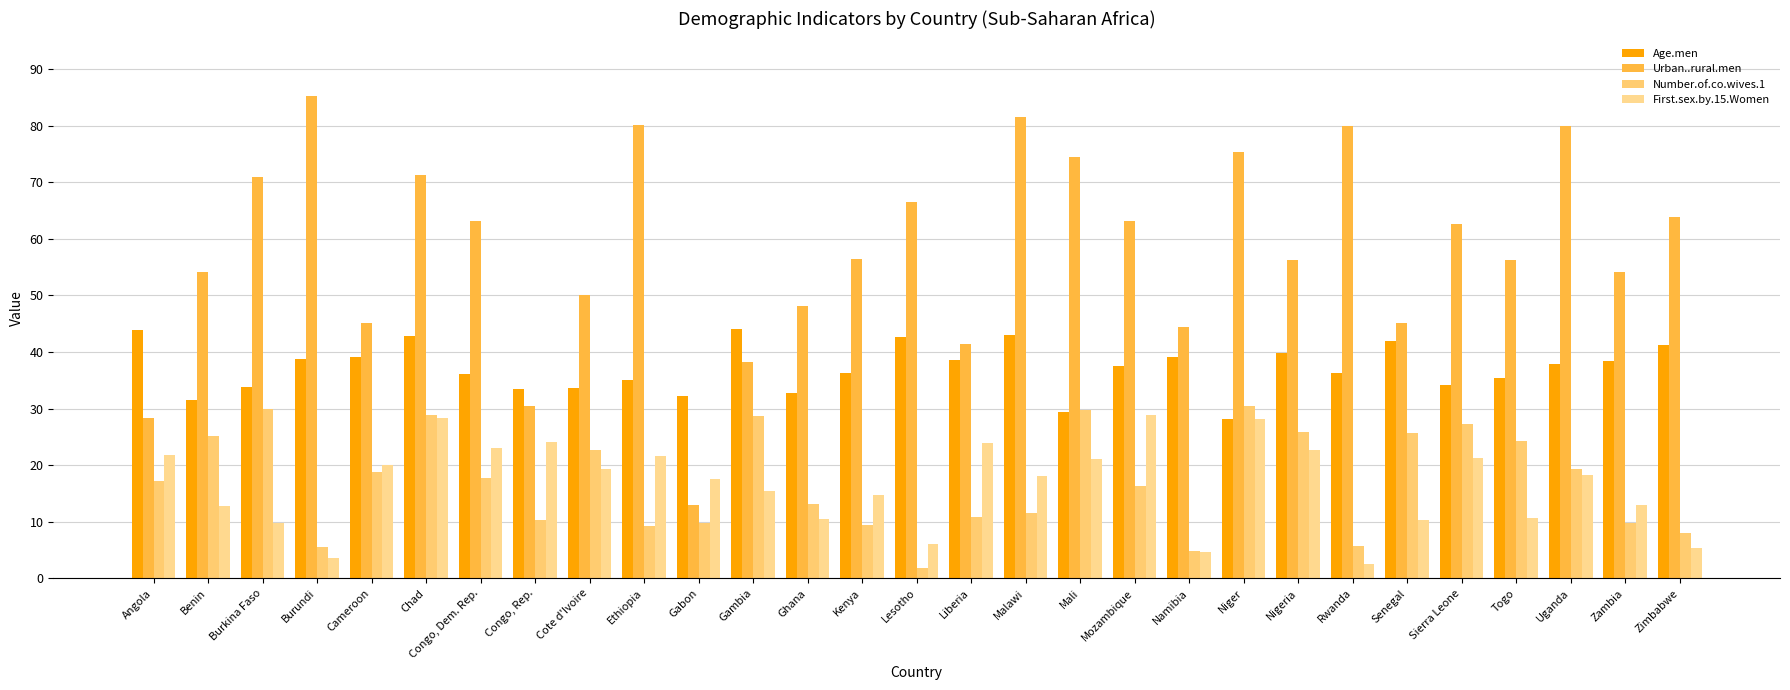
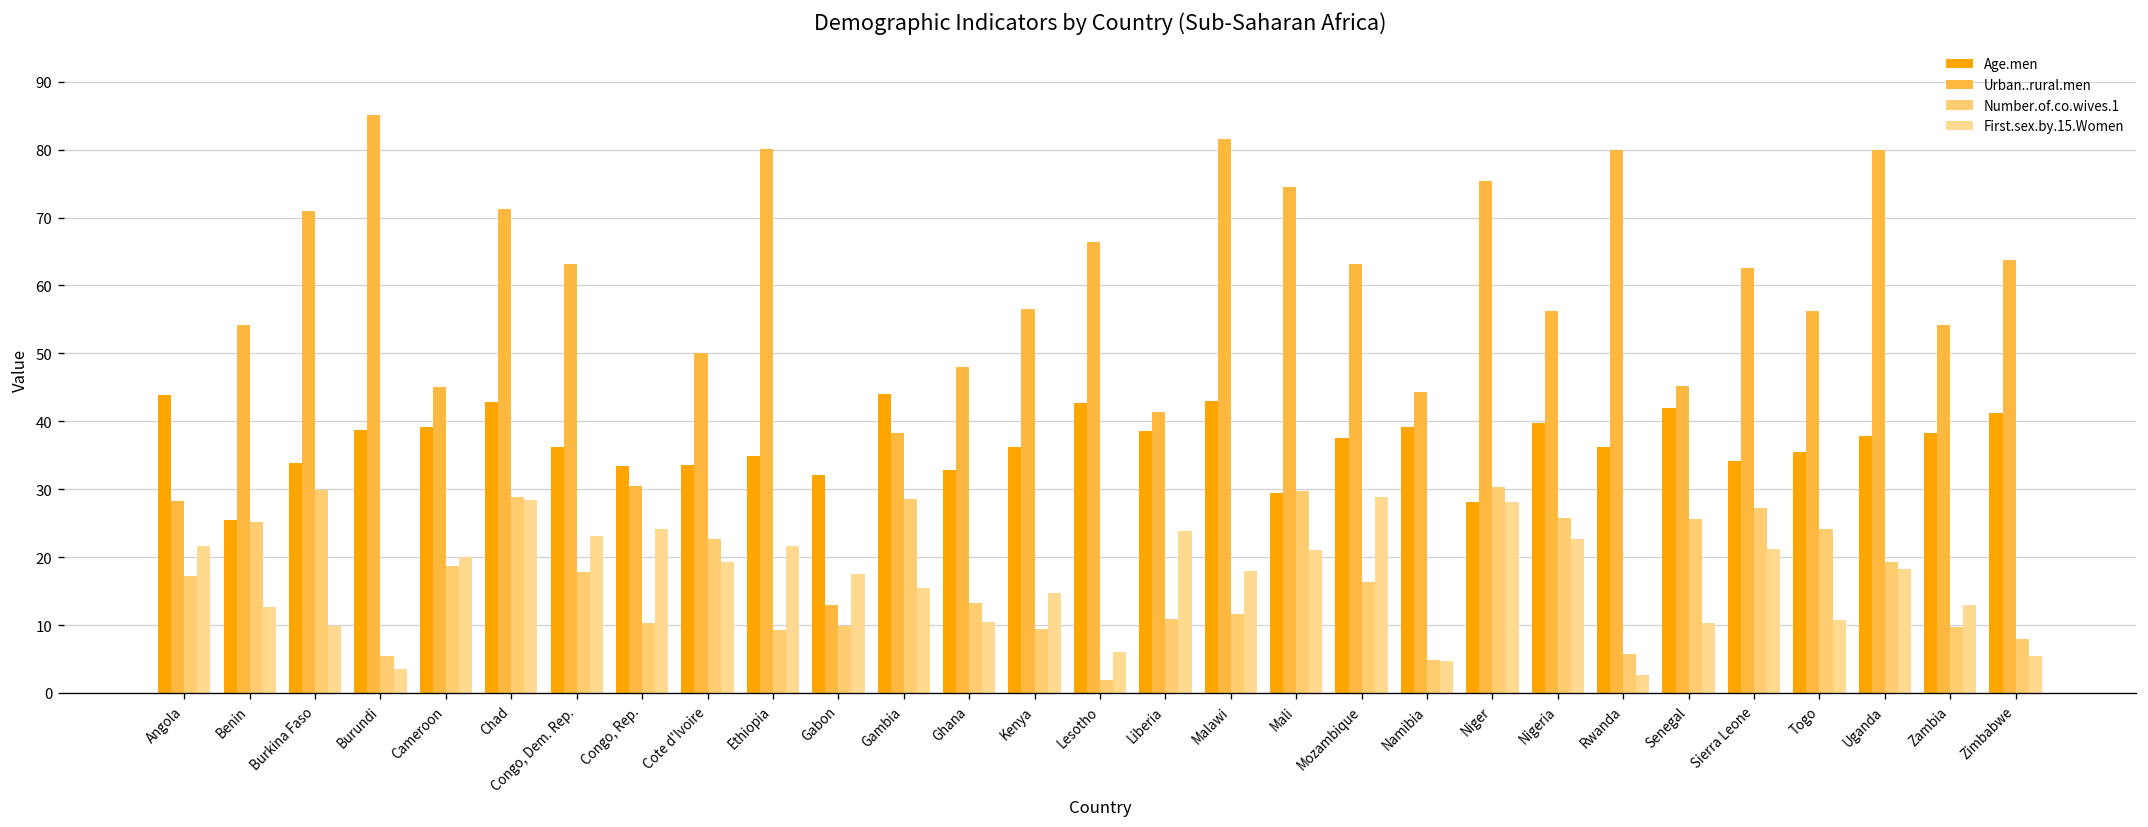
Age.men, Benin: 32 -> 26
